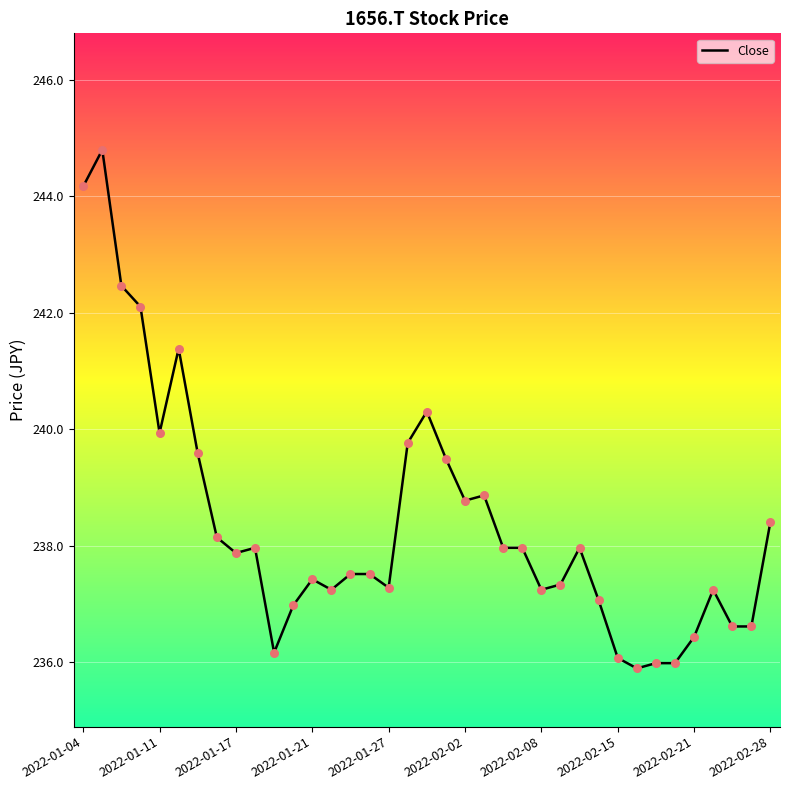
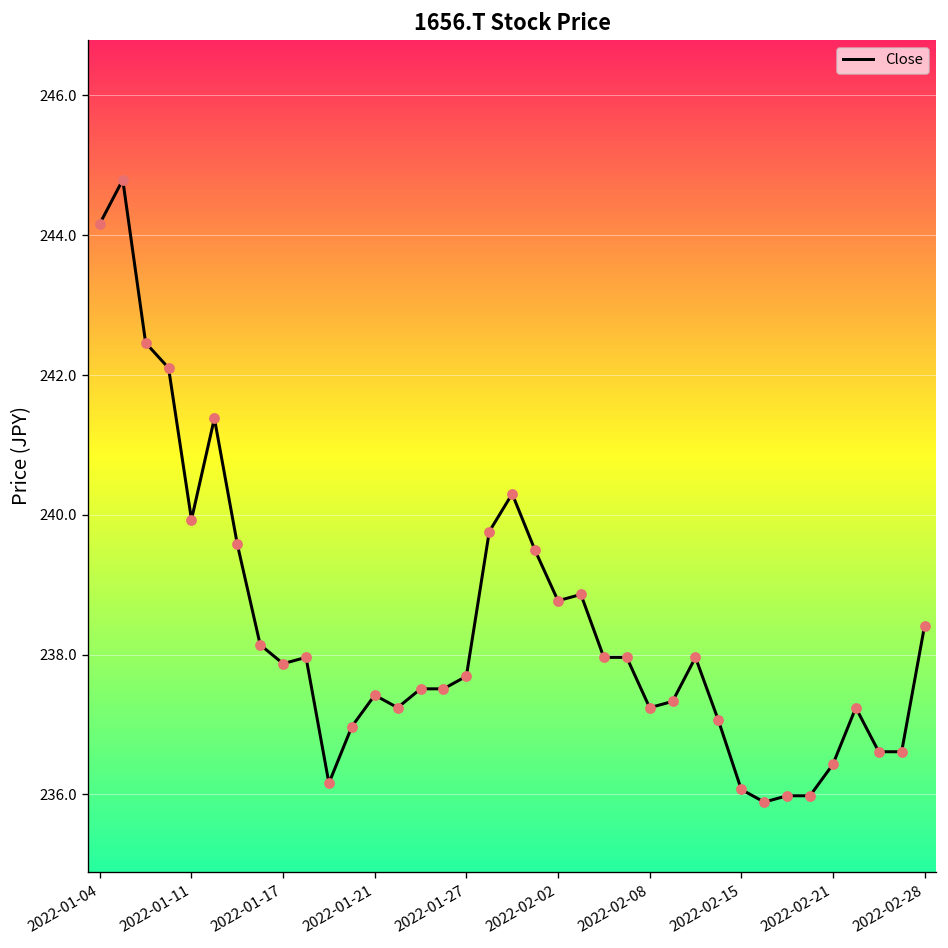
2022-01-27: 237.3 -> 237.7
